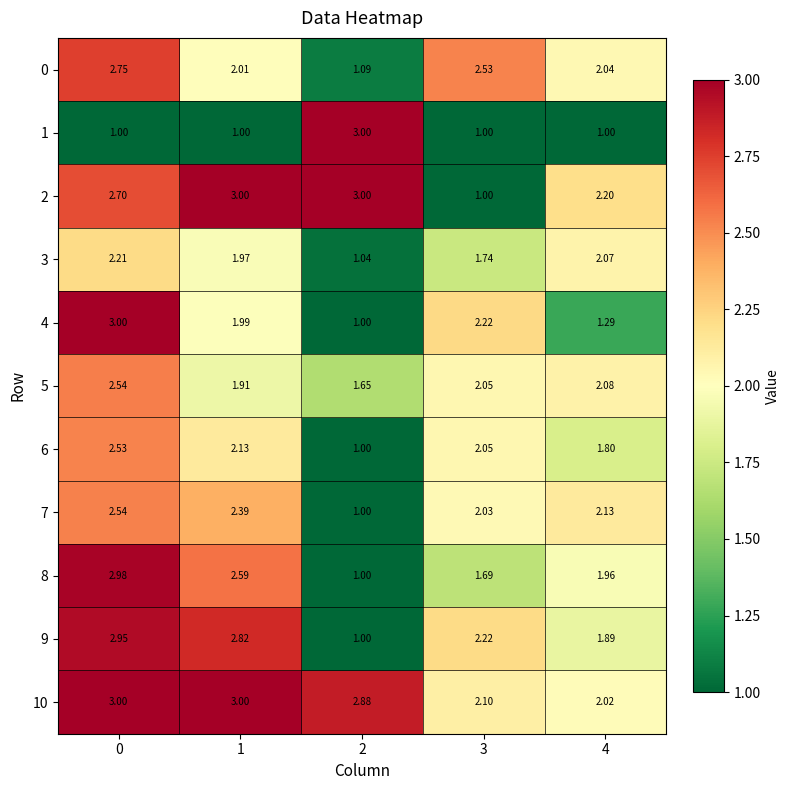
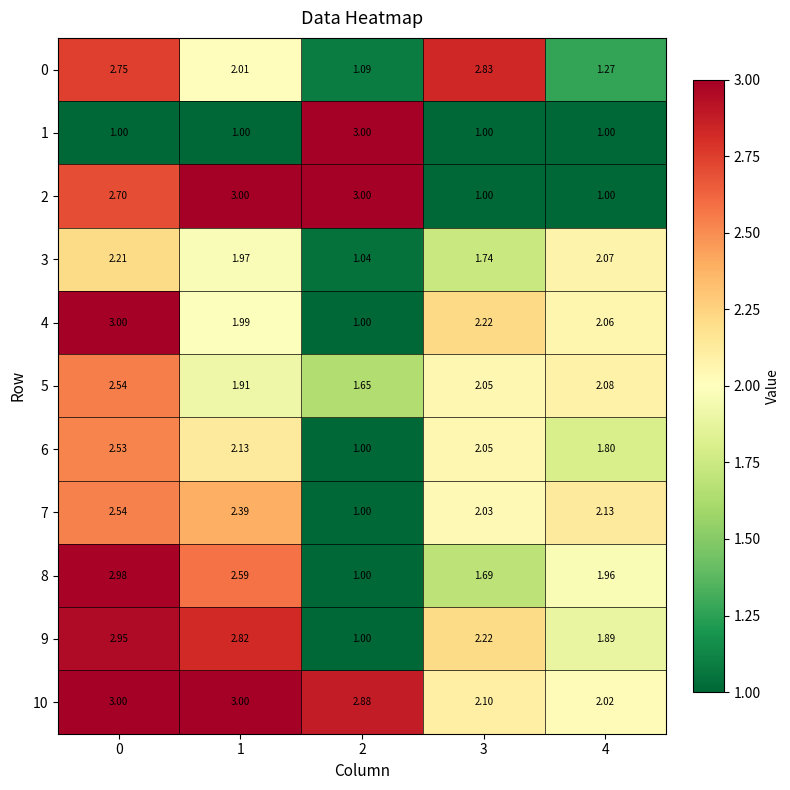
0, 3: 2.53 -> 2.83
0, 4: 2.04 -> 1.27
2, 4: 2.20 -> 1.00
4, 4: 1.29 -> 2.06
